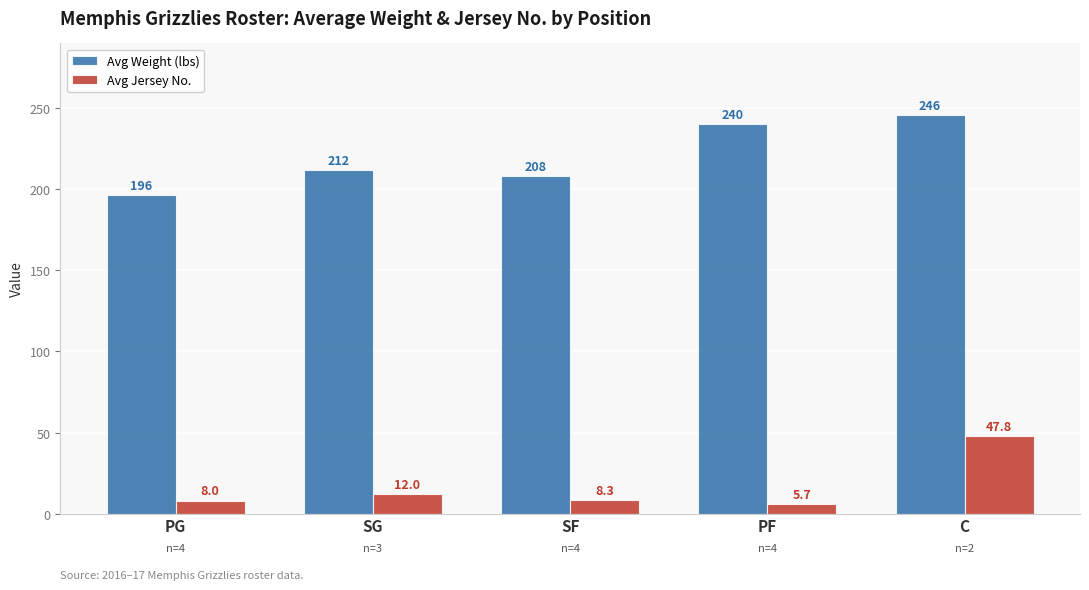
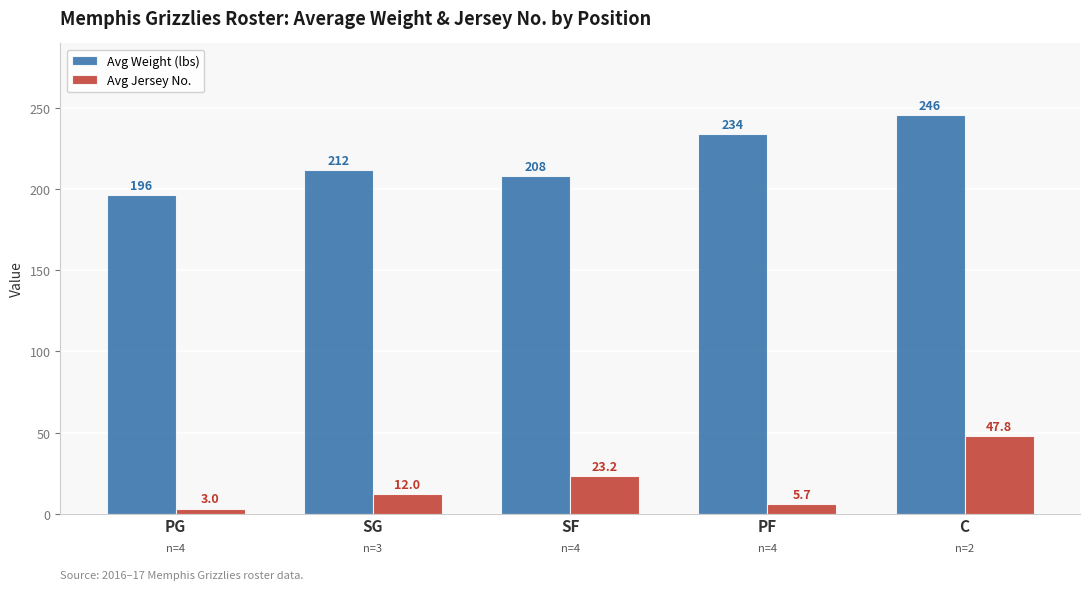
Avg Jersey No., PG: 8.0 -> 3.0
Avg Jersey No., SF: 8.3 -> 23.2
Avg Weight (lbs), PF: 240 -> 234
